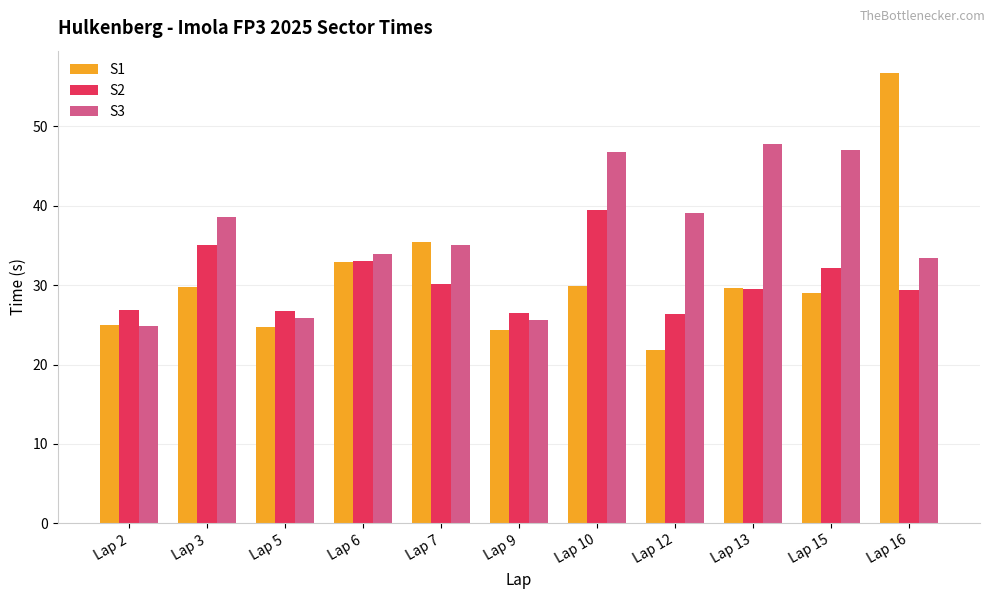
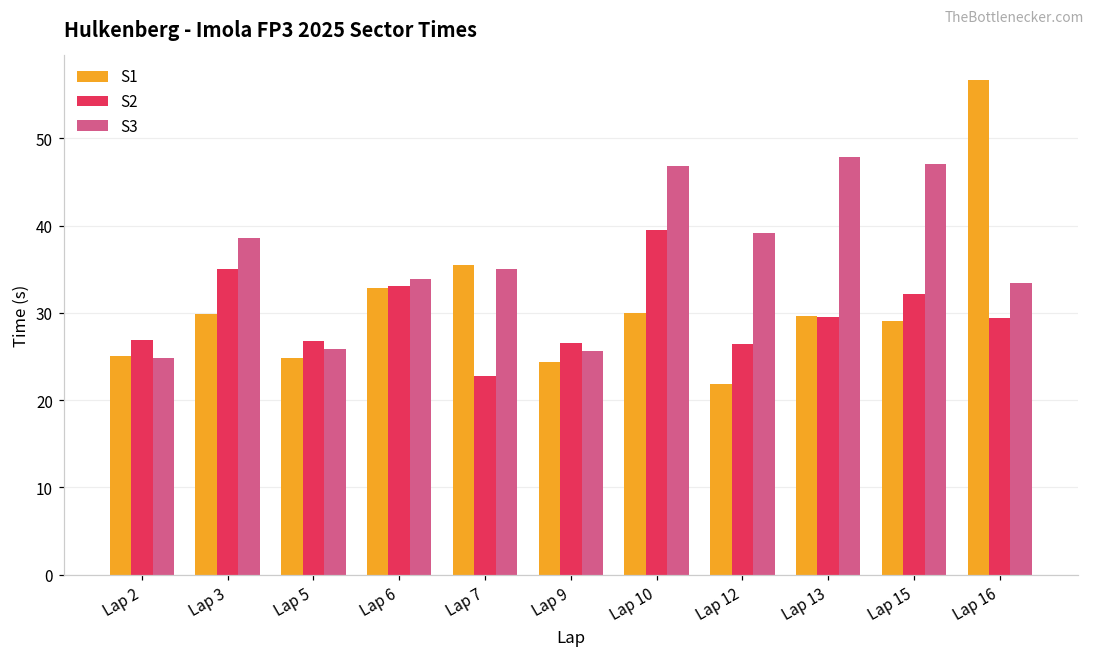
S2, Lap 7: 30 -> 23
